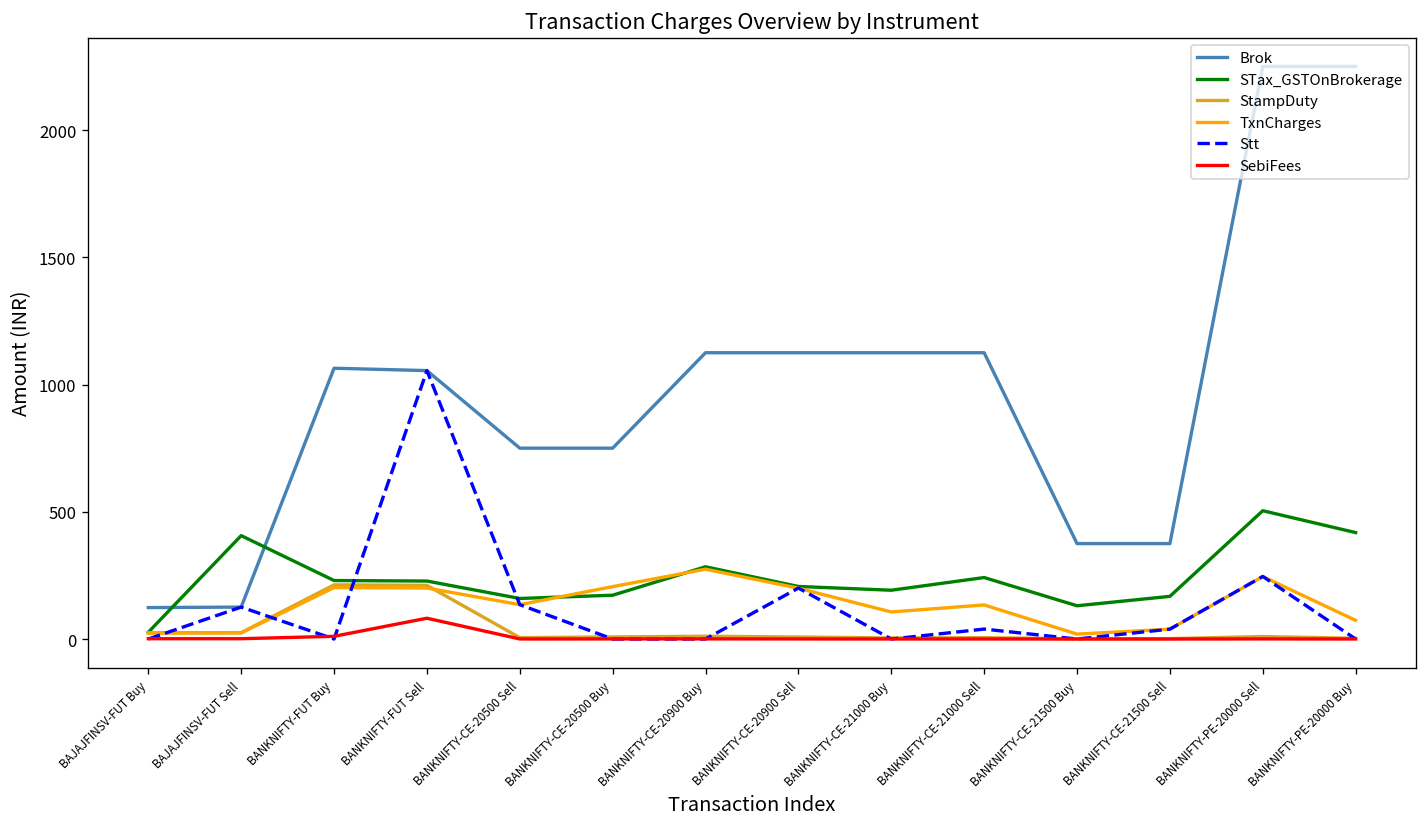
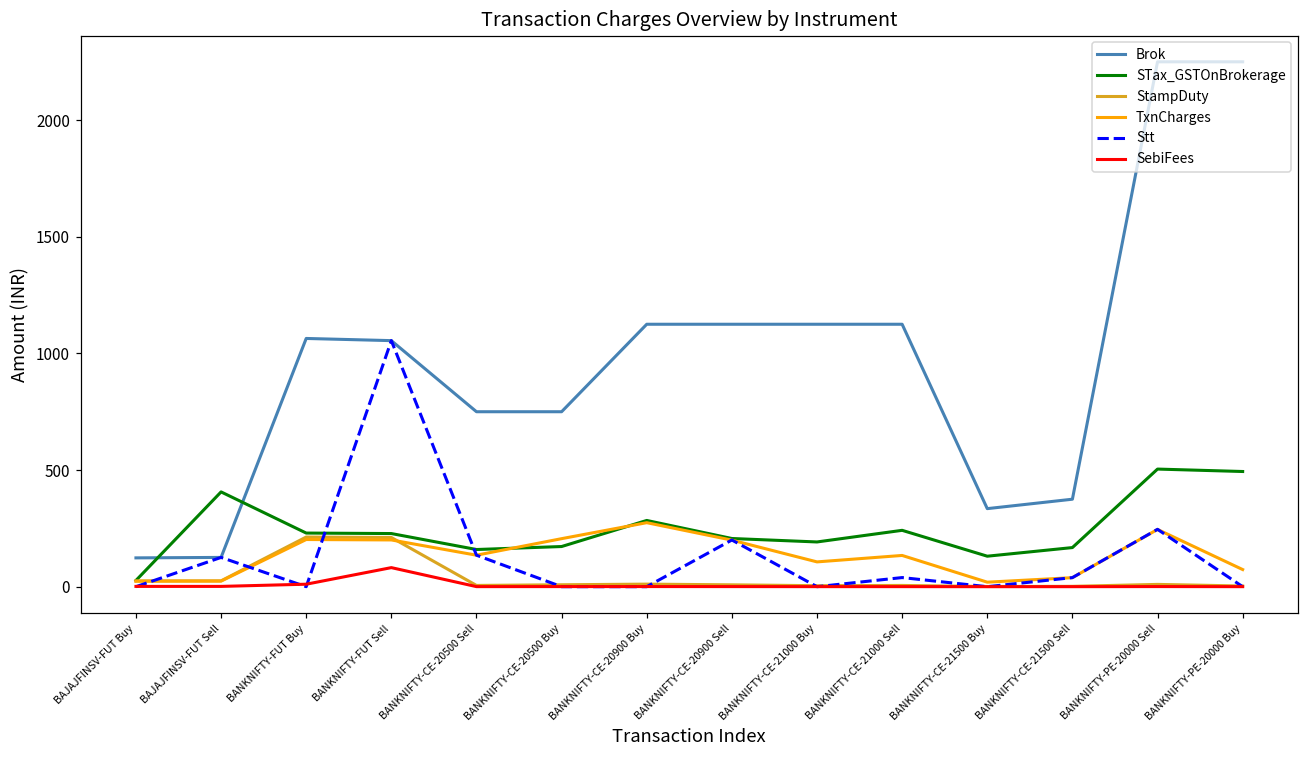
Brok, BANKNIFTY-CE-21500 Buy: 380 -> 330
STax_GSTOnBrokerage, BANKNIFTY-PE-20000 Buy: 420 -> 490
